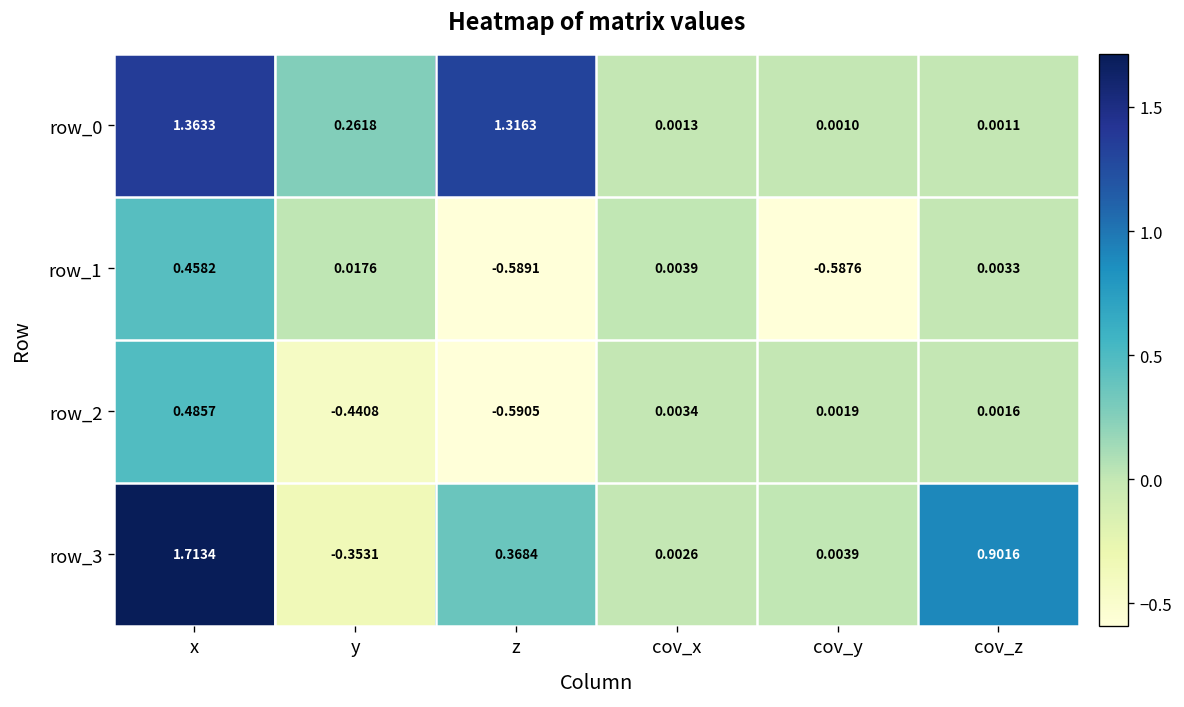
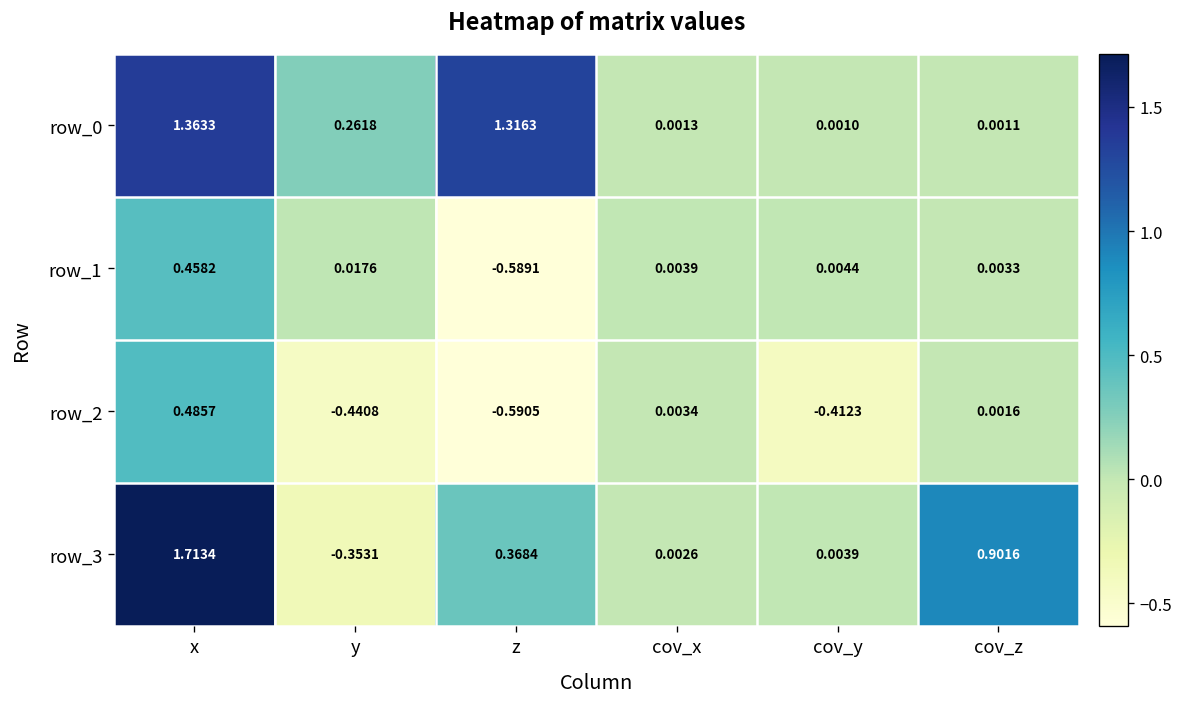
row_1, cov_y: -0.5876 -> 0.0044
row_2, cov_y: 0.0019 -> -0.4123
